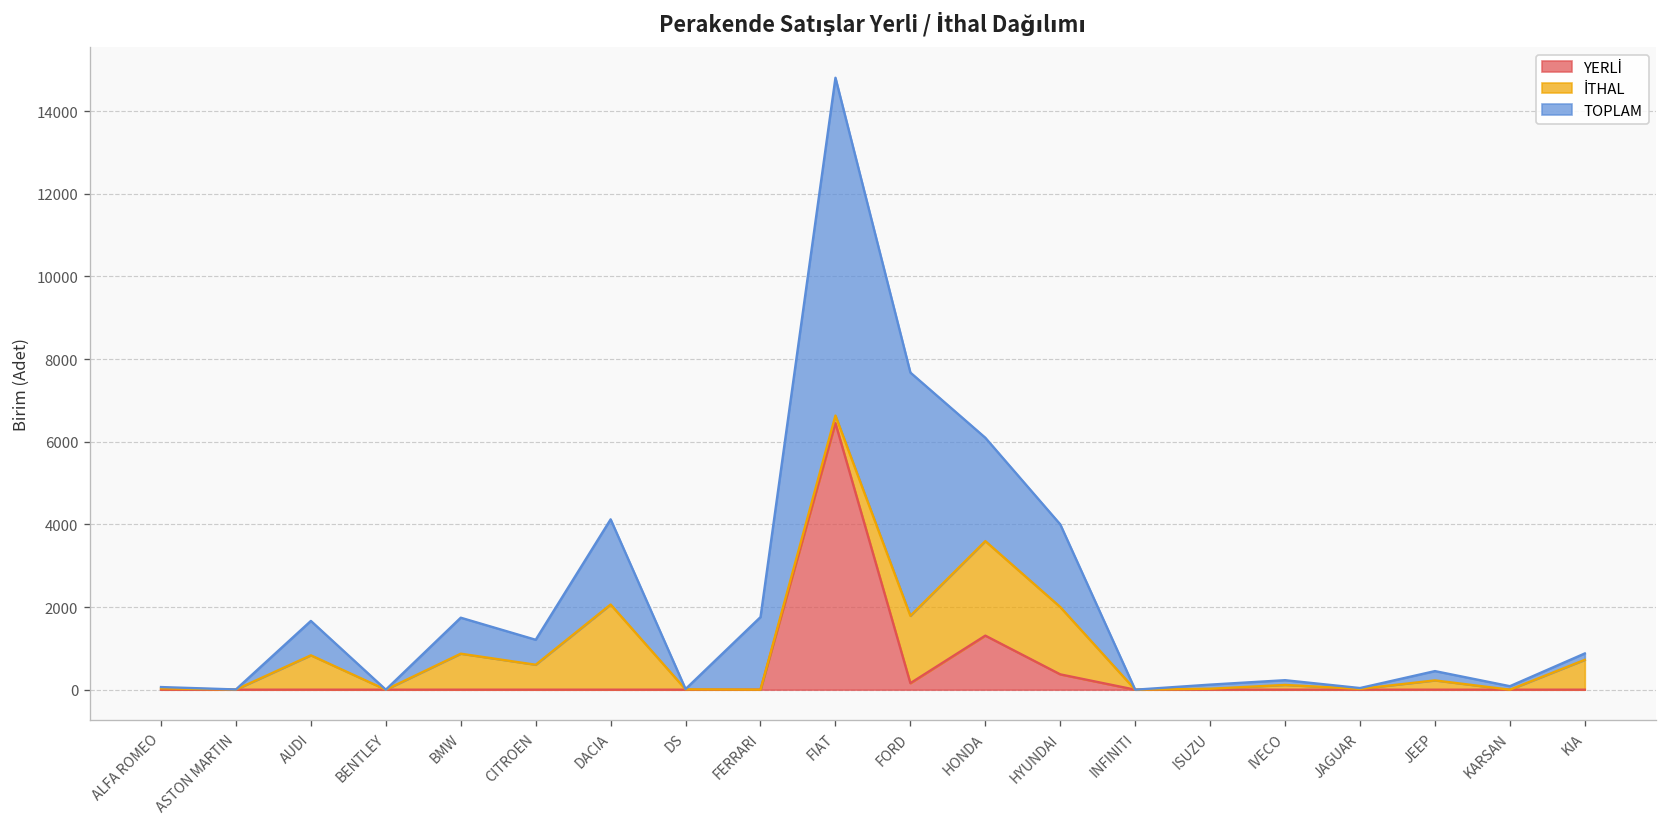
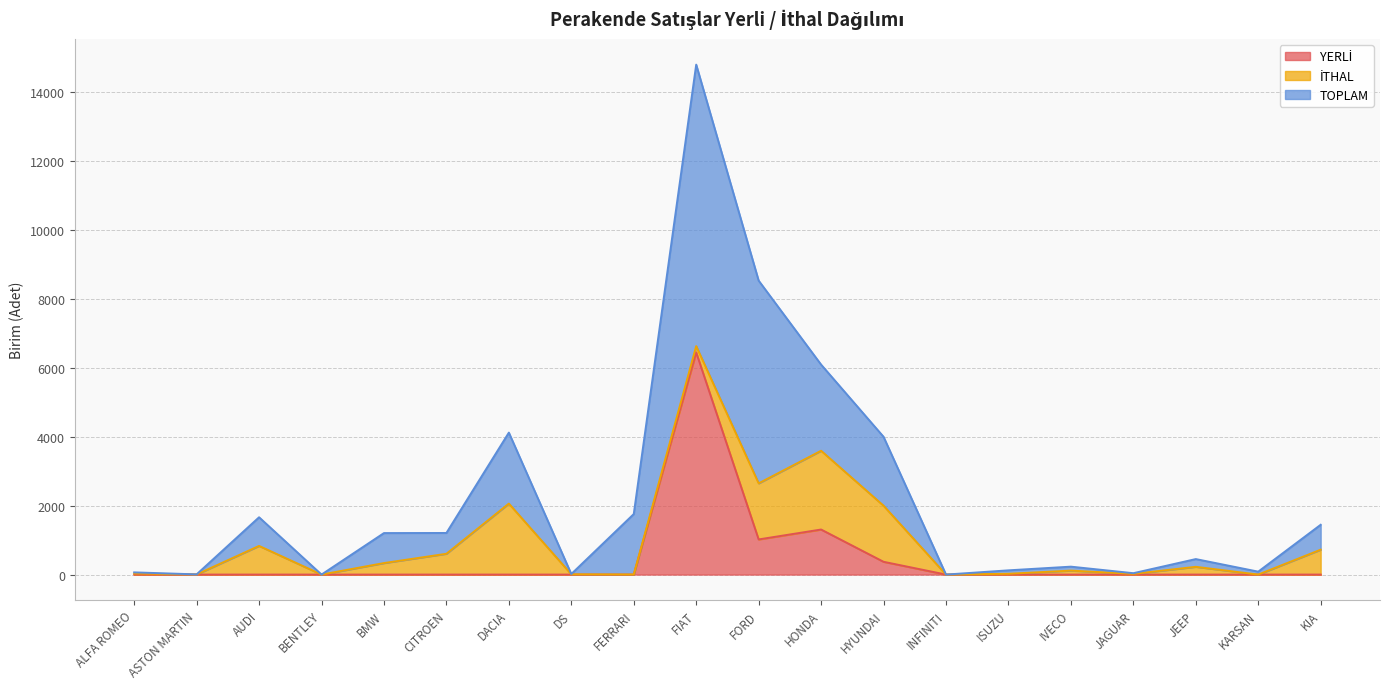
İTHAL, BMW: 900 -> 300
YERLİ, FORD: 200 -> 1000
TOPLAM, KIA: 200 -> 700
